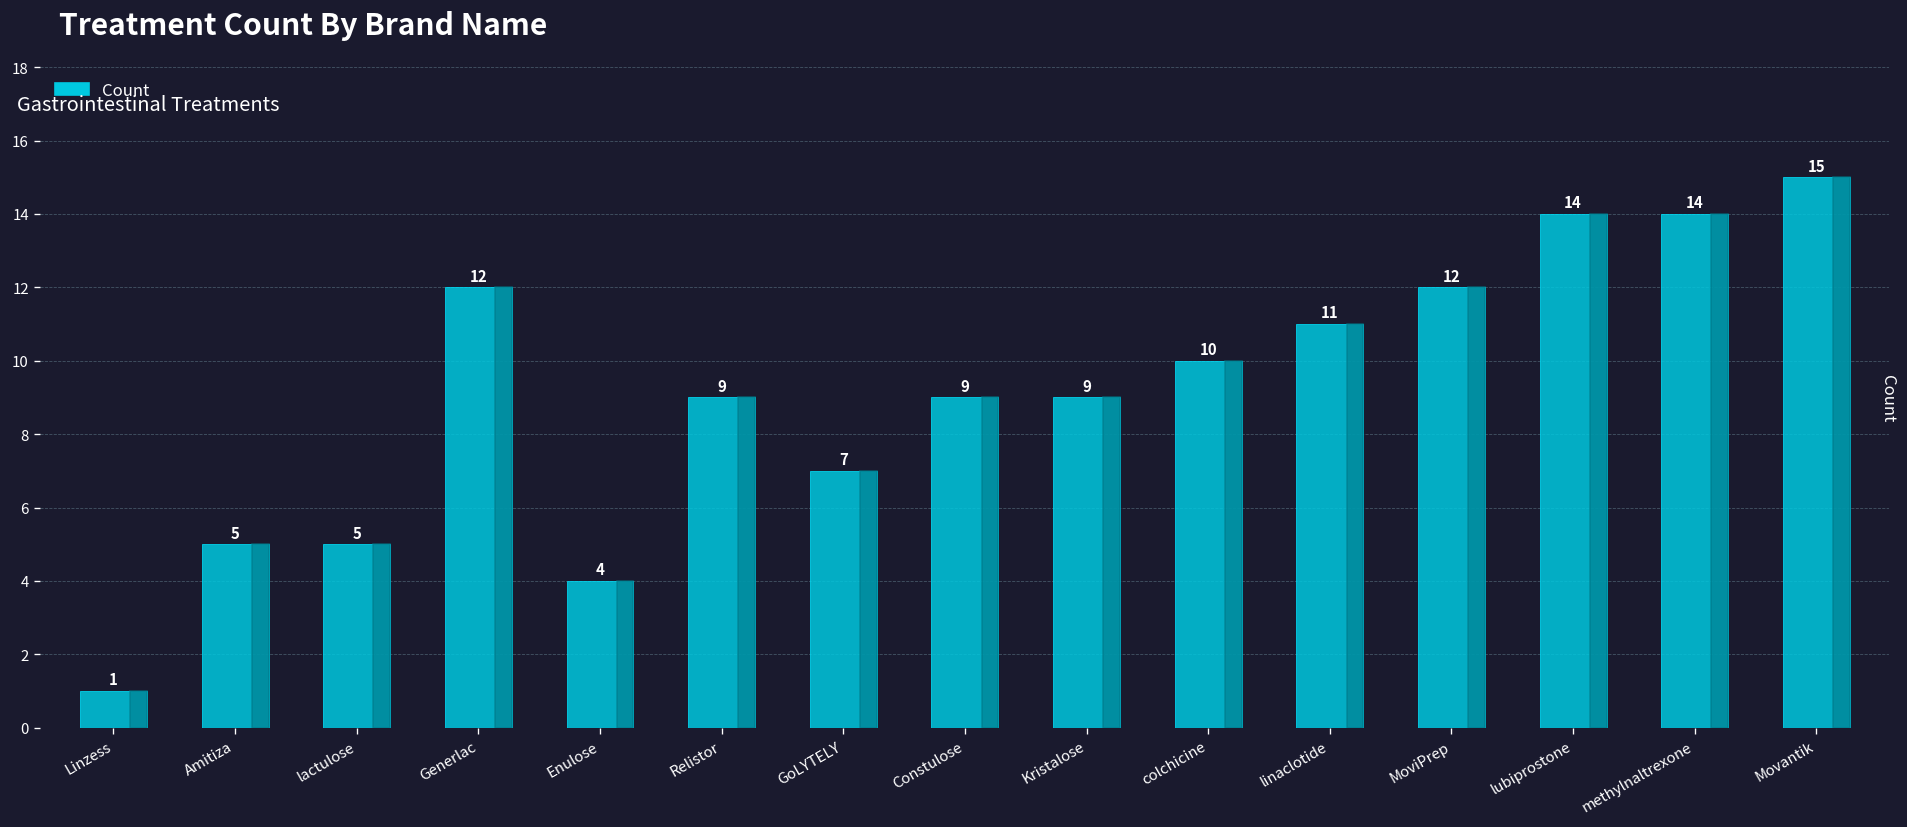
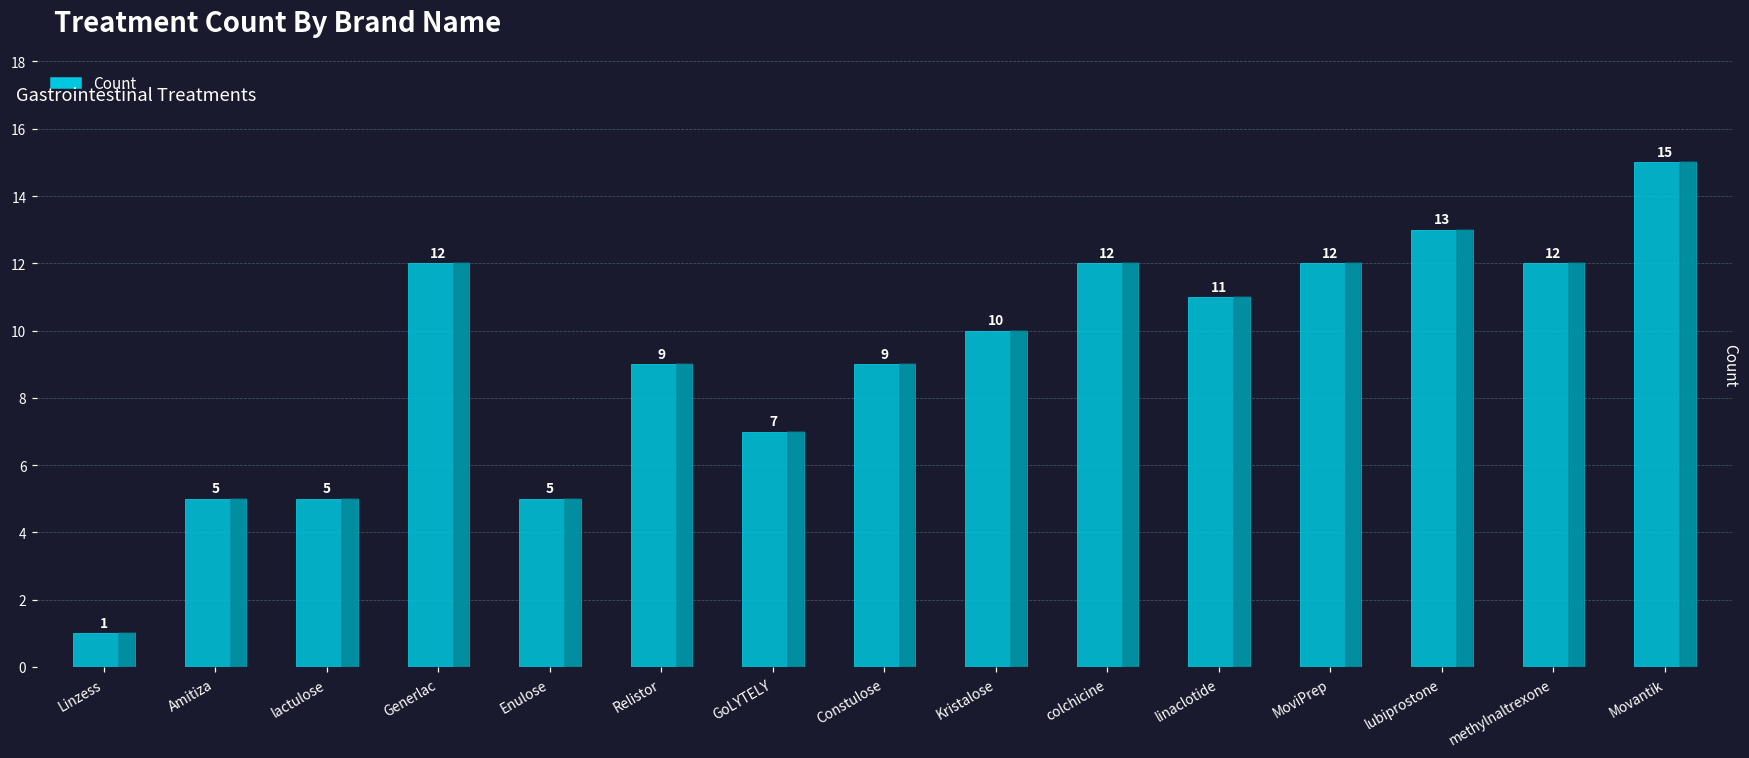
Enulose: 4 -> 5
Kristalose: 9 -> 10
colchicine: 10 -> 12
lubiprostone: 14 -> 13
methylnaltrexone: 14 -> 12
